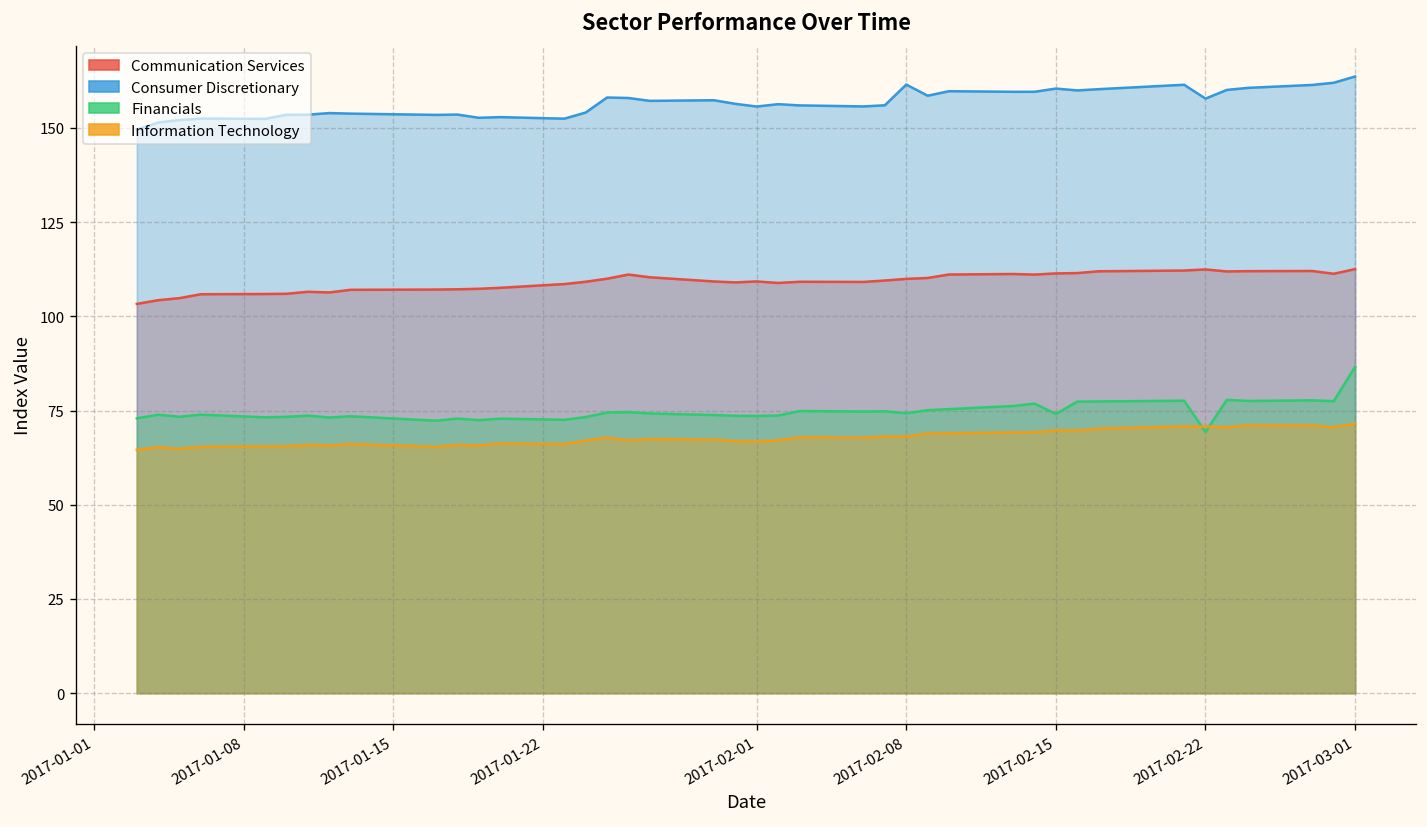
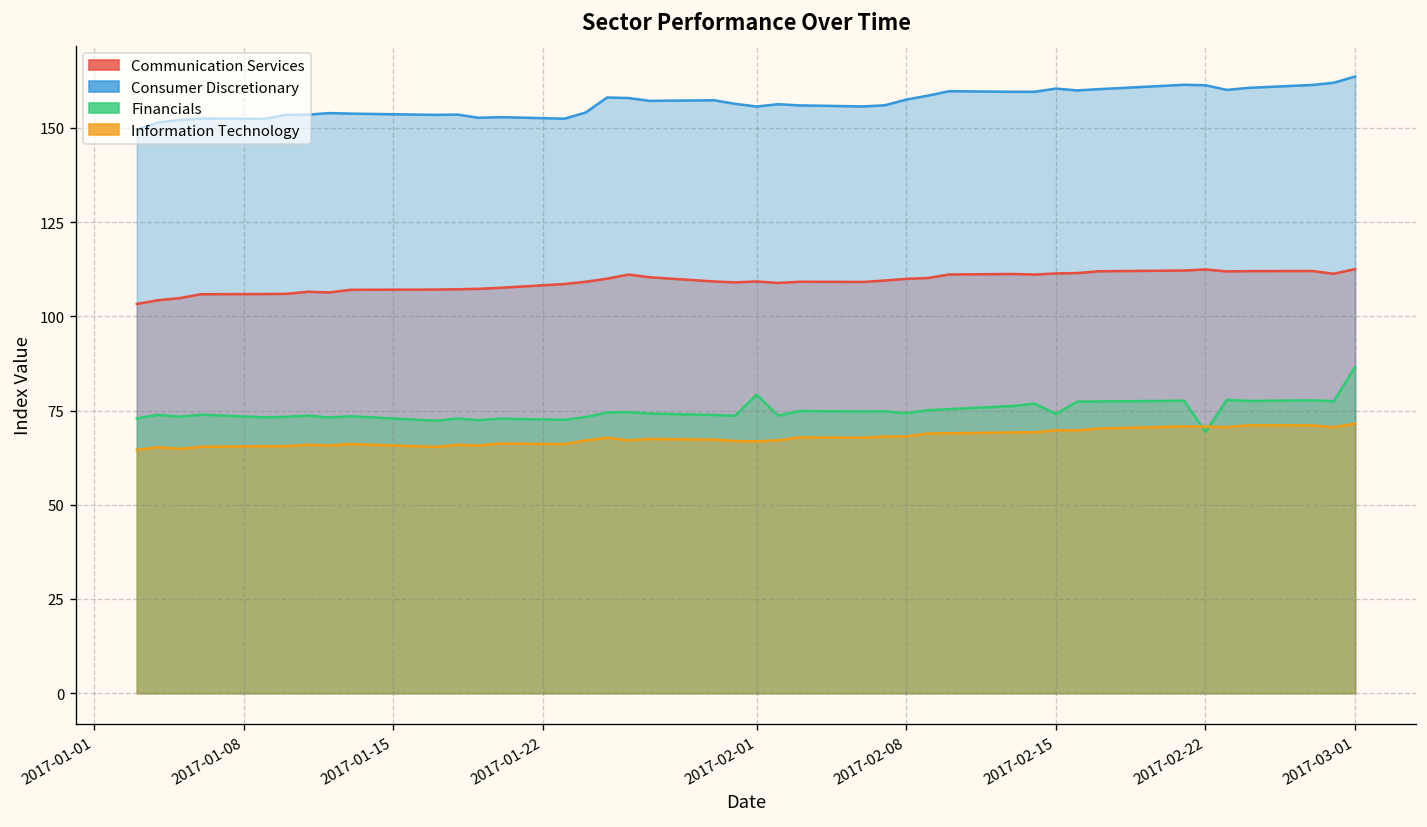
Financials, 2017-02-01: 74 -> 79
Consumer Discretionary, 2017-02-08: 162 -> 158
Consumer Discretionary, 2017-02-22: 158 -> 161
